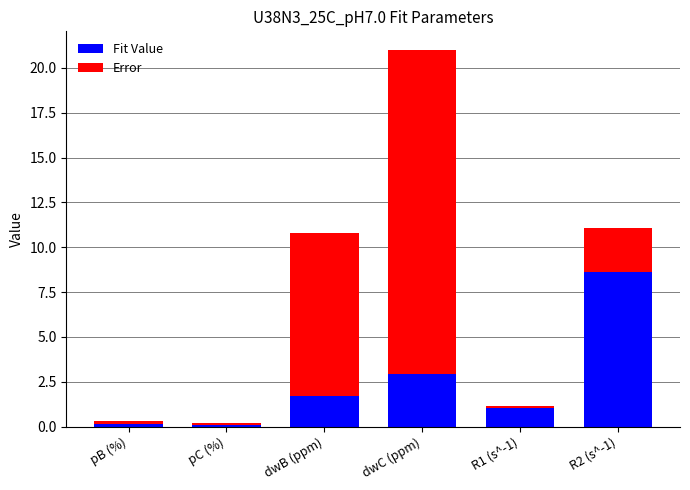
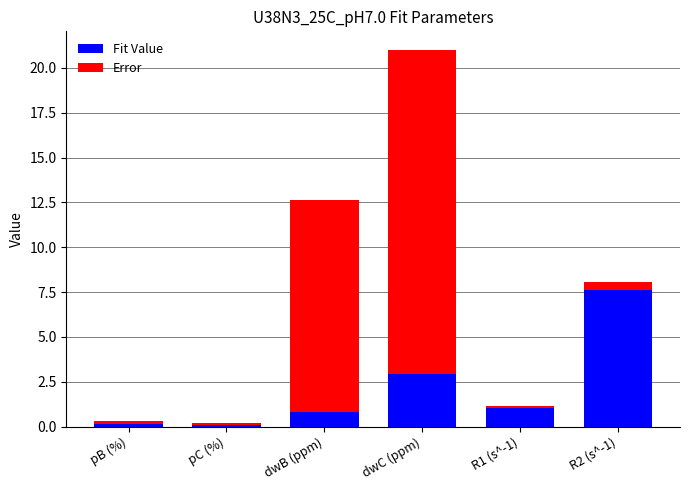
Fit Value, dwB (ppm): 1.7 -> 0.8
Error, dwB (ppm): 9.1 -> 11.8
Fit Value, R2 (s^-1): 8.6 -> 7.6
Error, R2 (s^-1): 2.5 -> 0.5
